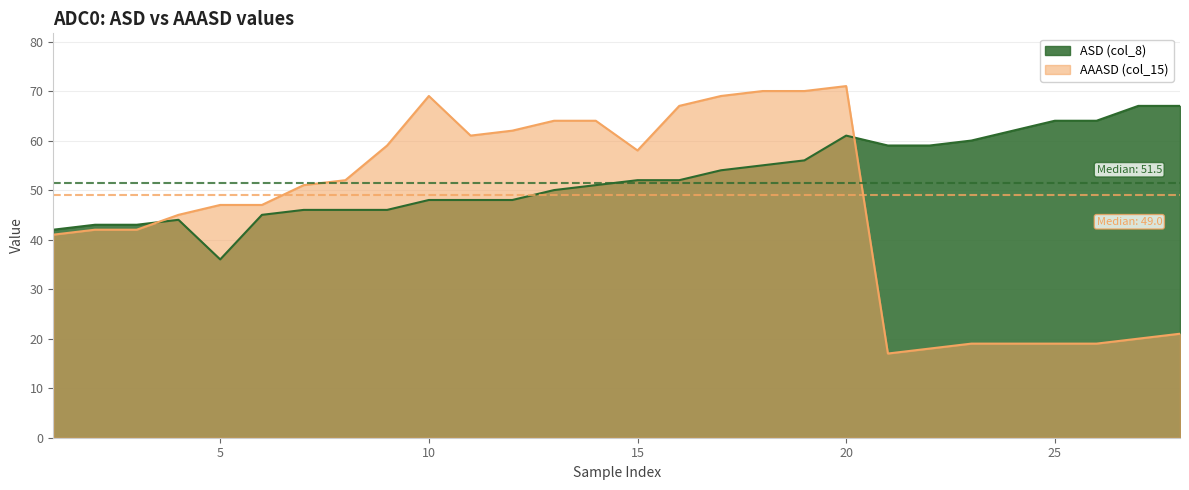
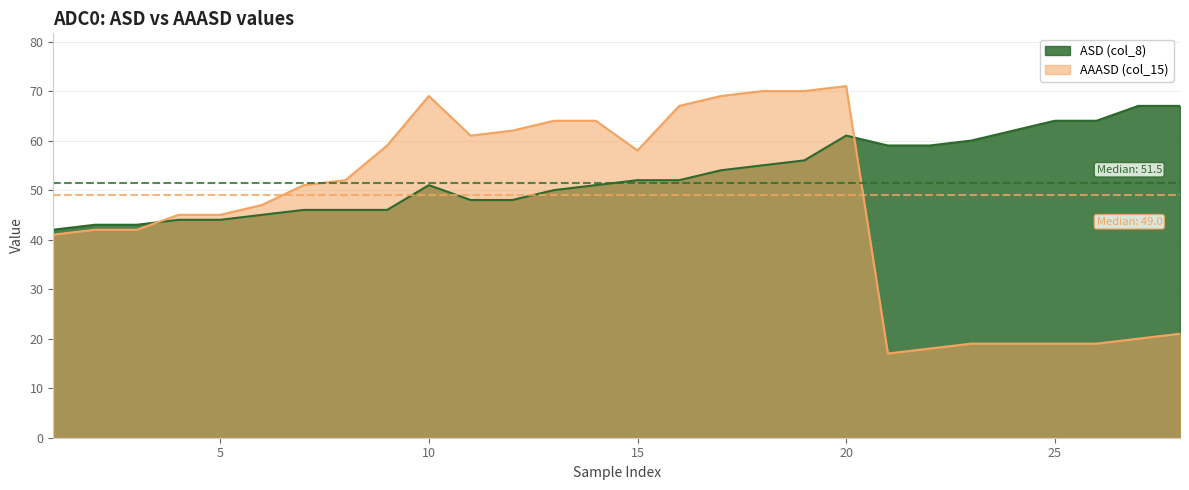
ASD (col_8), 5: 36 -> 44
AAASD (col_15), 5: 47 -> 45
ASD (col_8), 10: 48 -> 51
